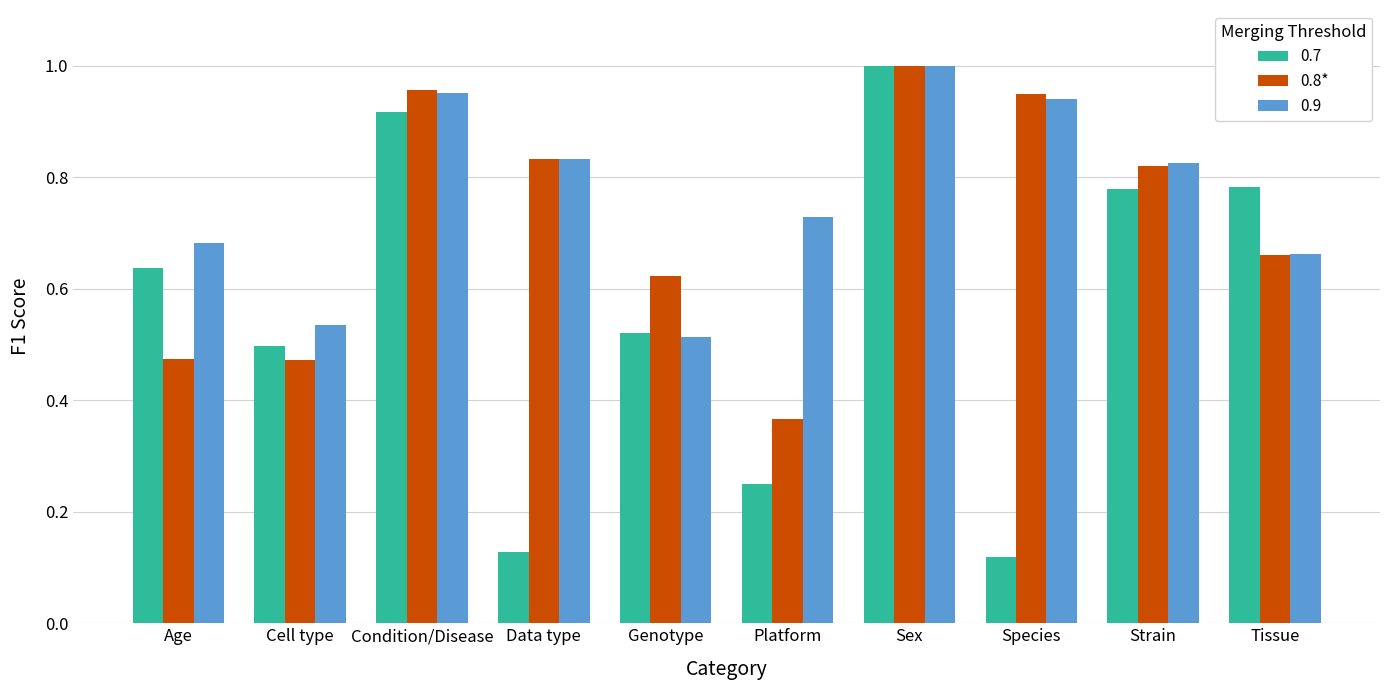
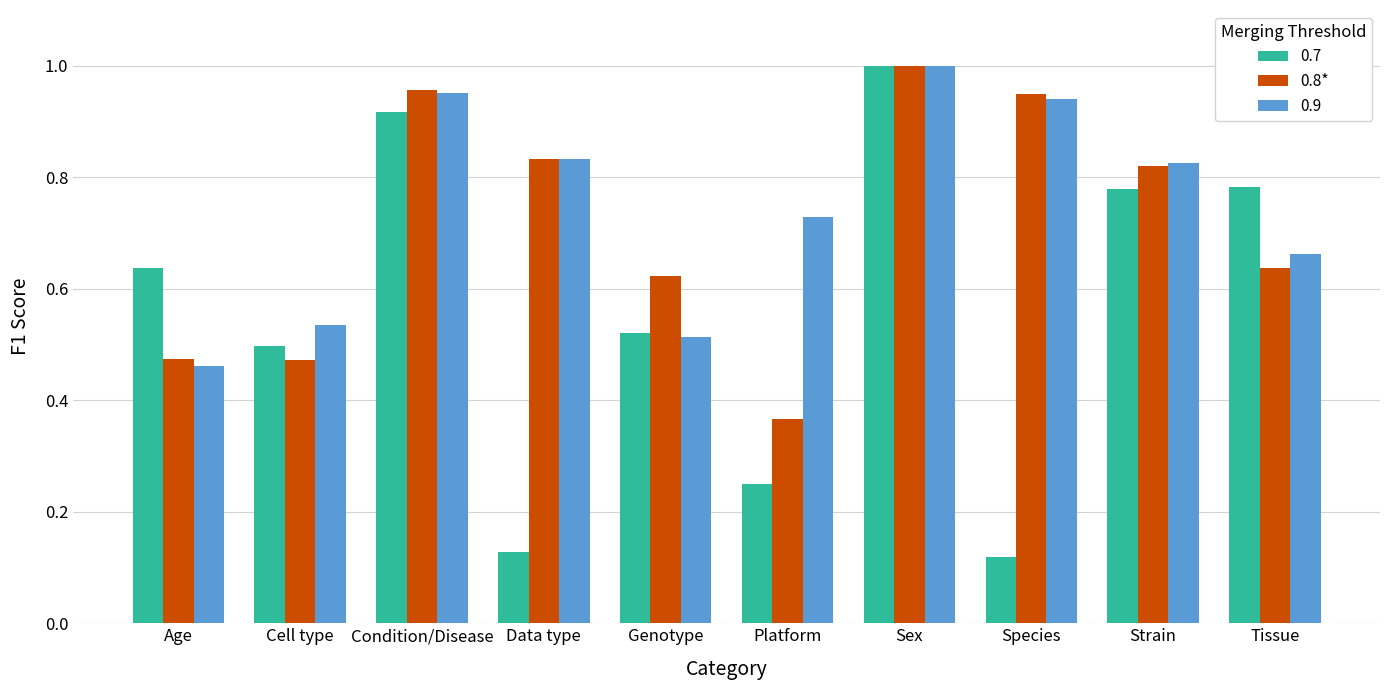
0.9, Age: 0.68 -> 0.46
0.8*, Tissue: 0.66 -> 0.64
